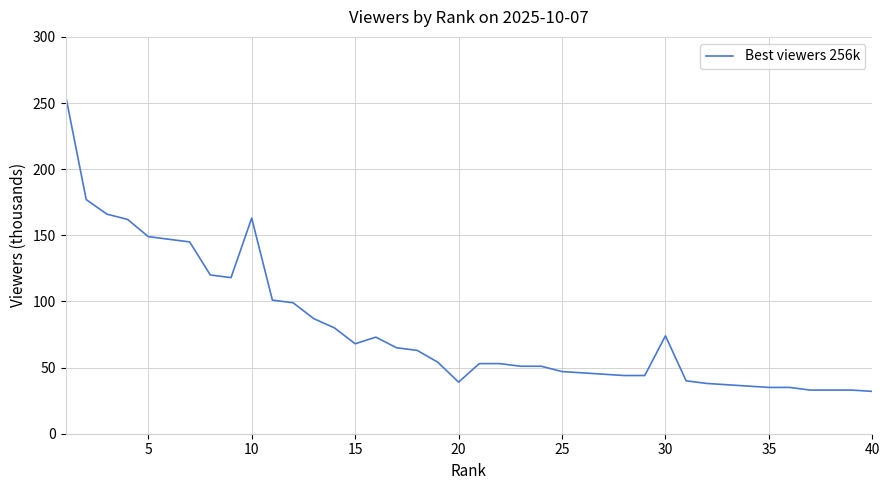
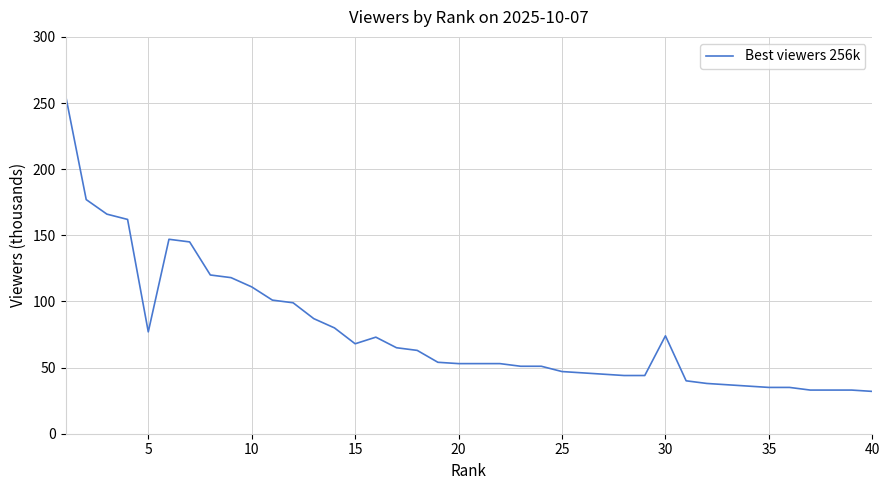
5: 149 -> 77
10: 163 -> 111
20: 39 -> 53
